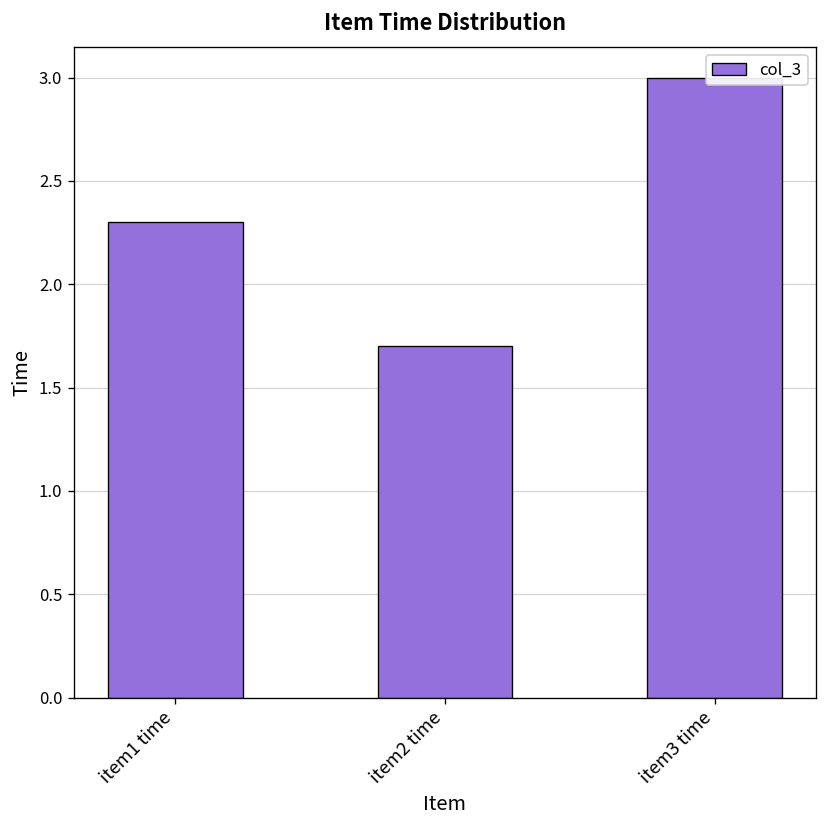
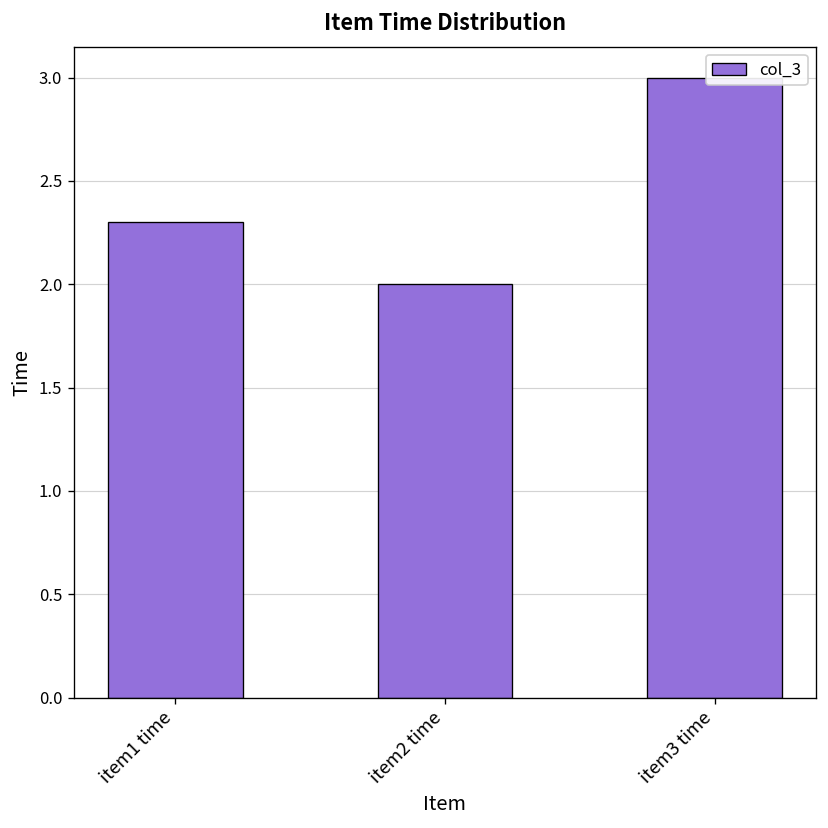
item2 time: 1.7 -> 2.0
